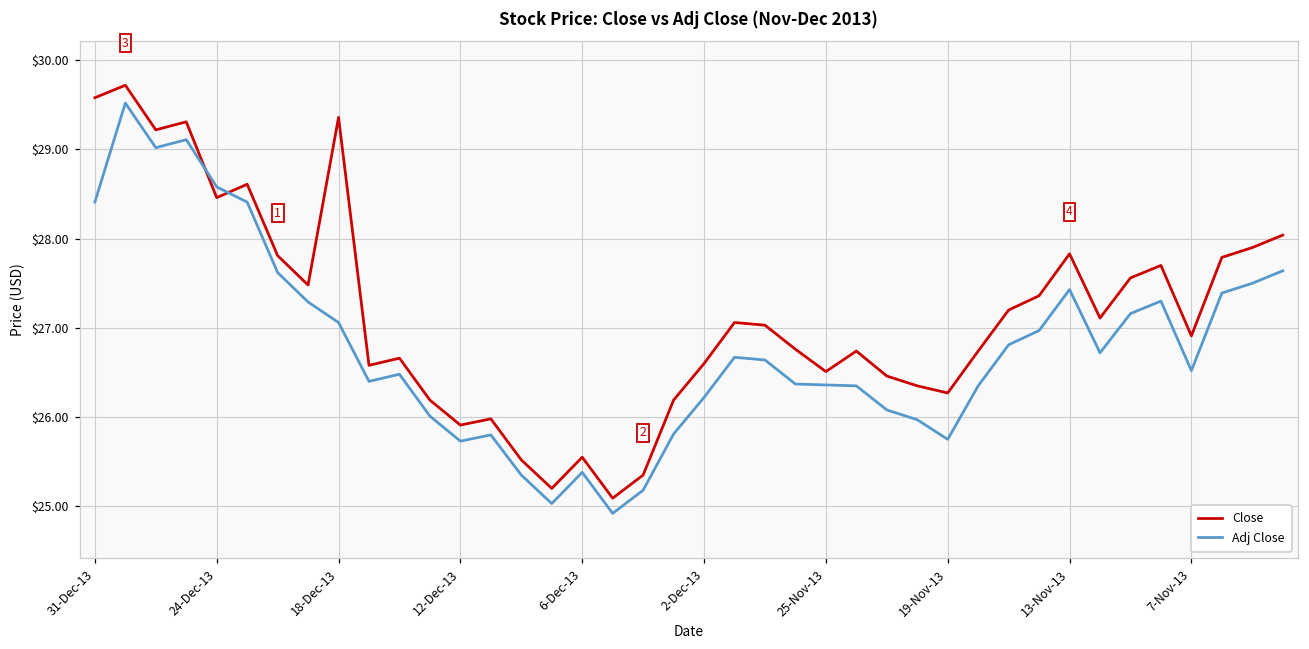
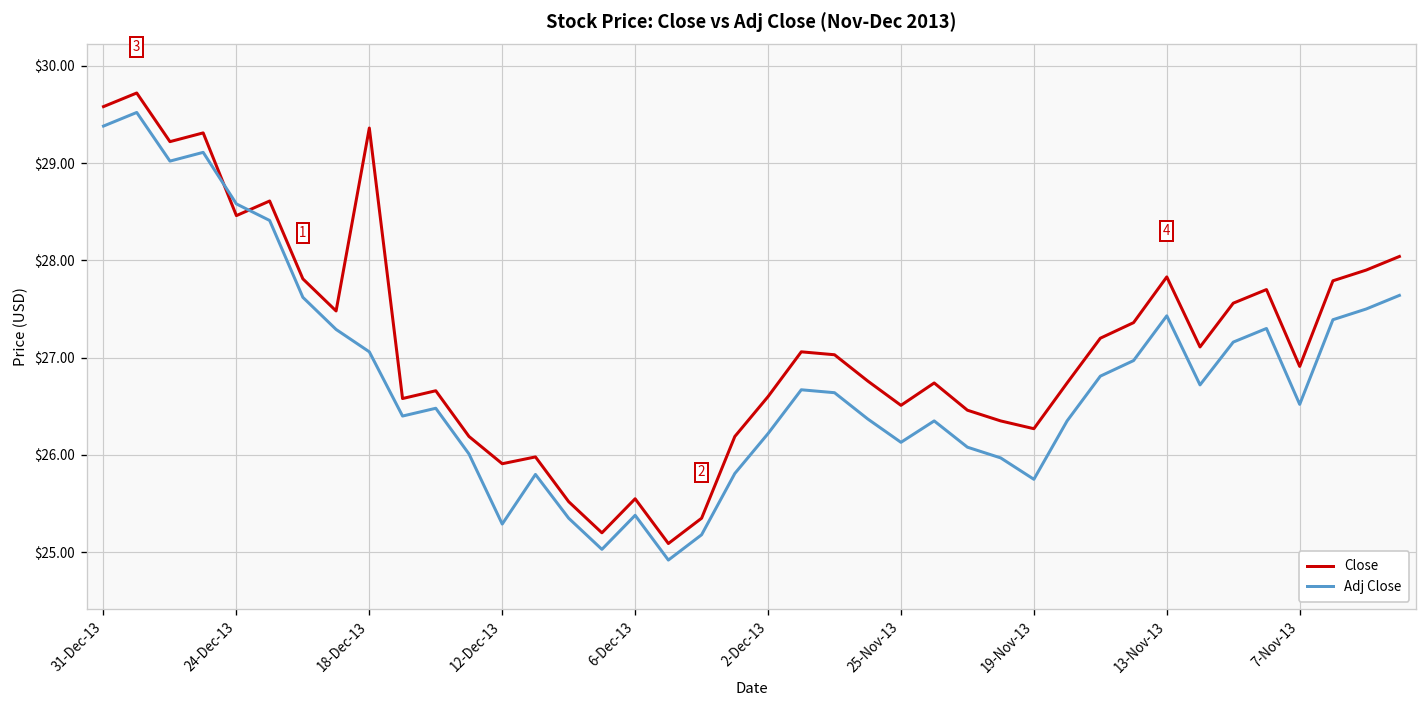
Adj Close, 31-Dec-13: $28.4 -> $29.4
Adj Close, 12-Dec-13: $25.7 -> $25.3
Adj Close, 25-Nov-13: $26.4 -> $26.1
